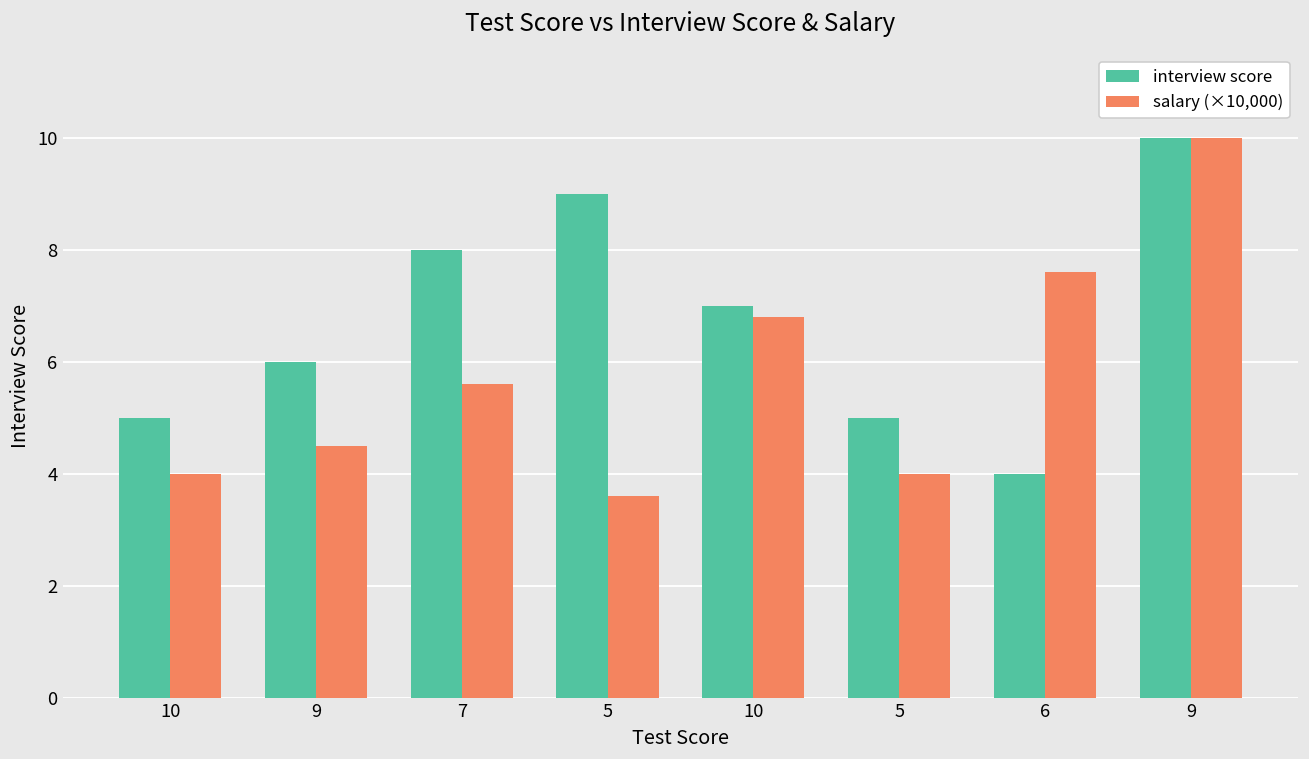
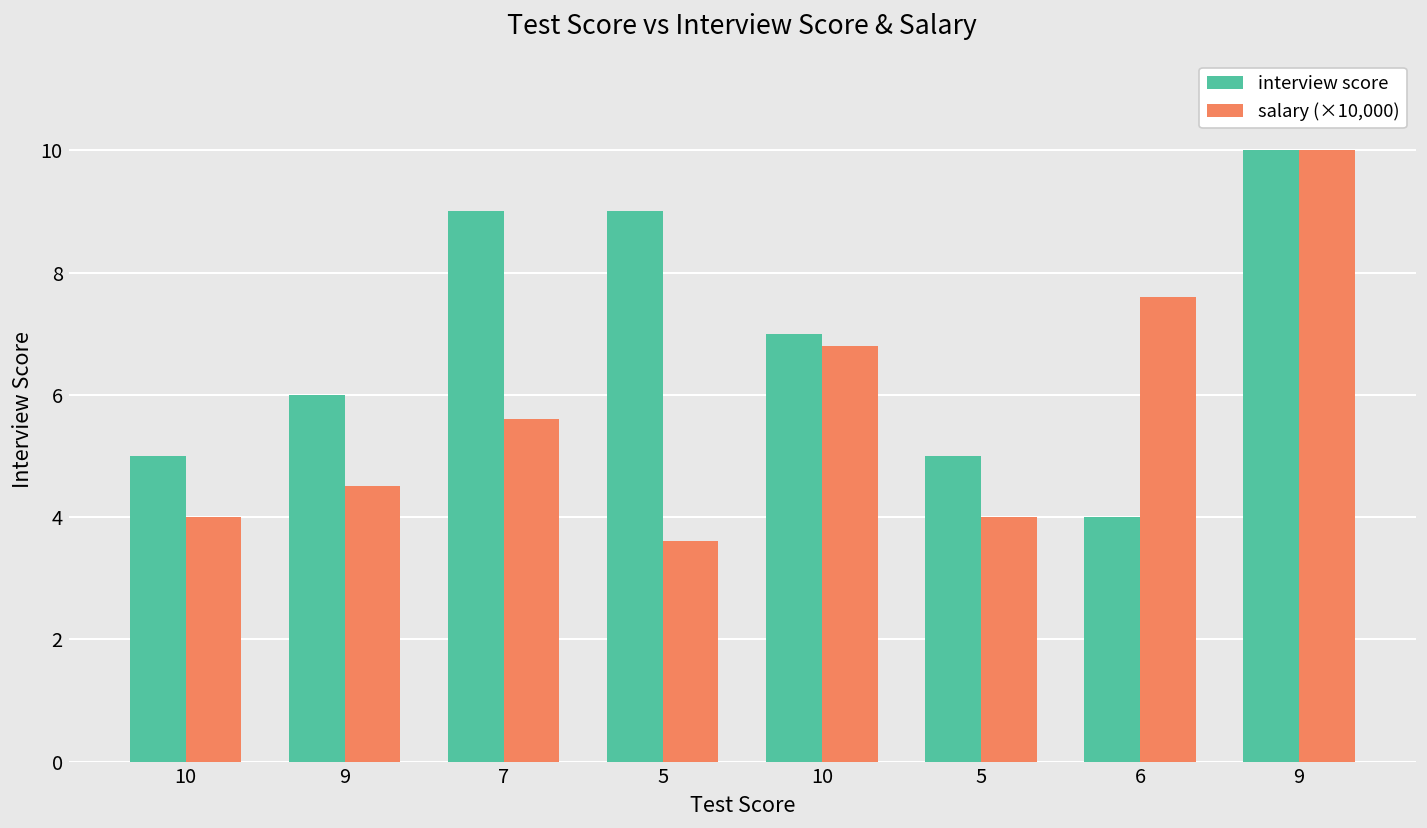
interview score, 7: 8 -> 9
